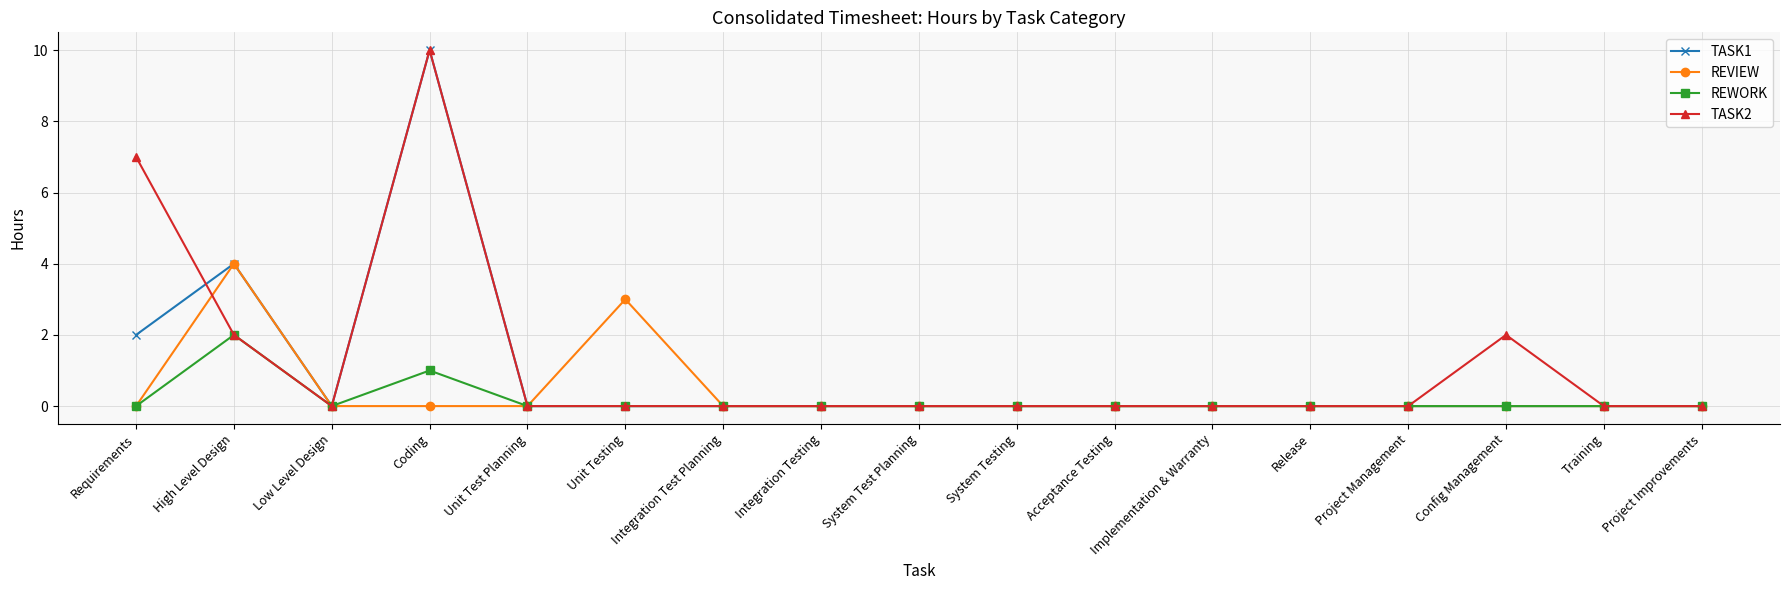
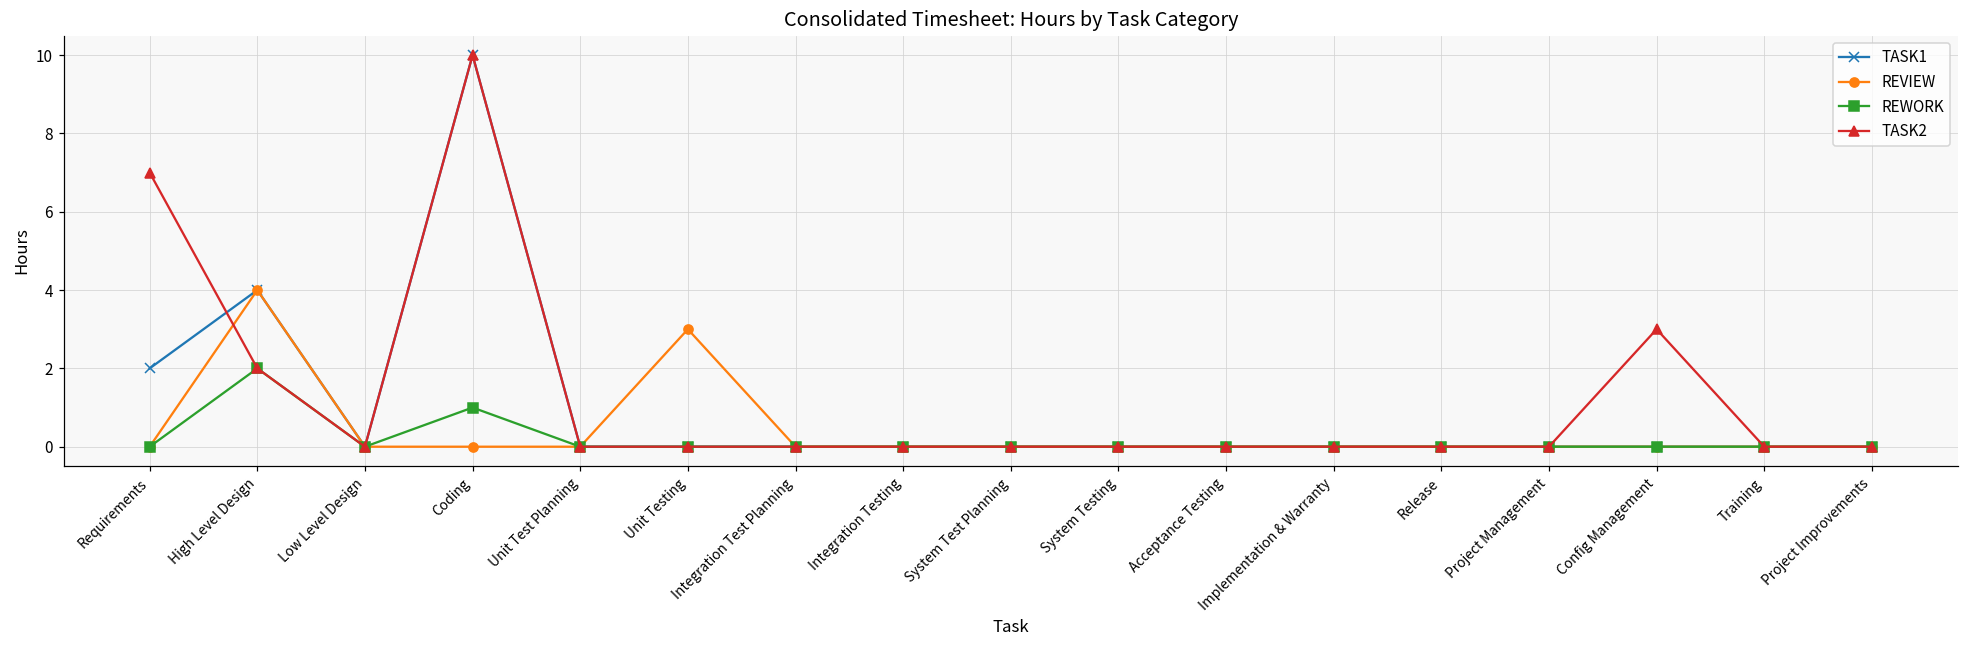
TASK2, Config Management: 2 -> 3
